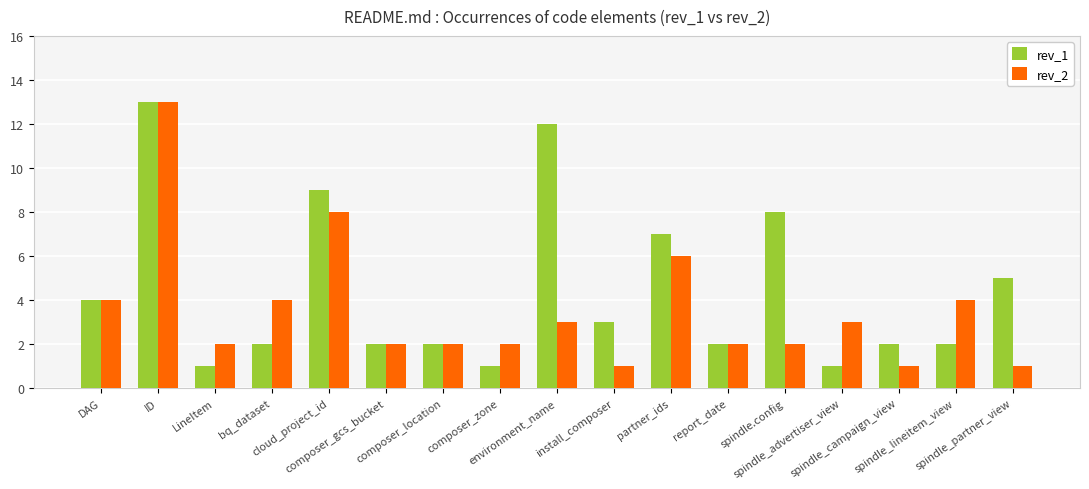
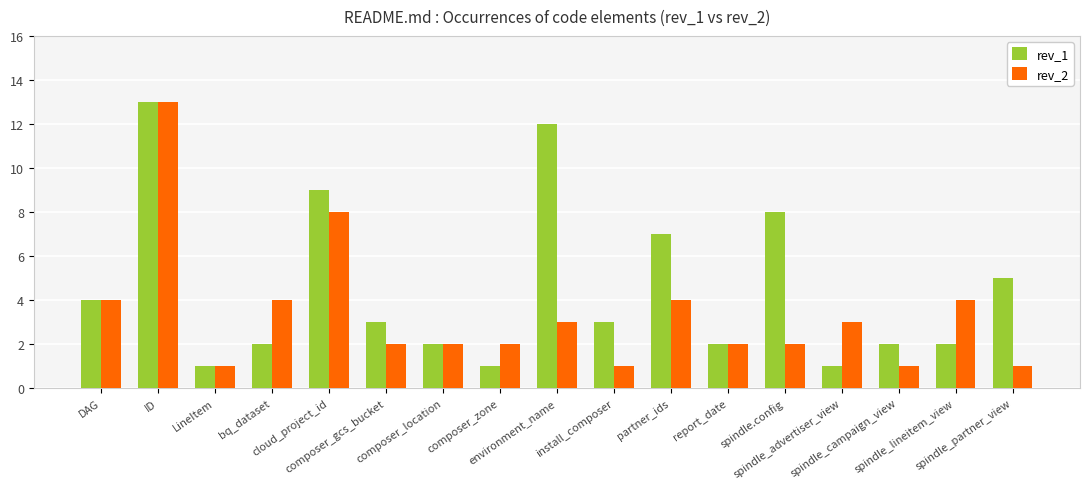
rev_2, LineItem: 2 -> 1
rev_1, composer_gcs_bucket: 2 -> 3
rev_2, partner_ids: 6 -> 4
